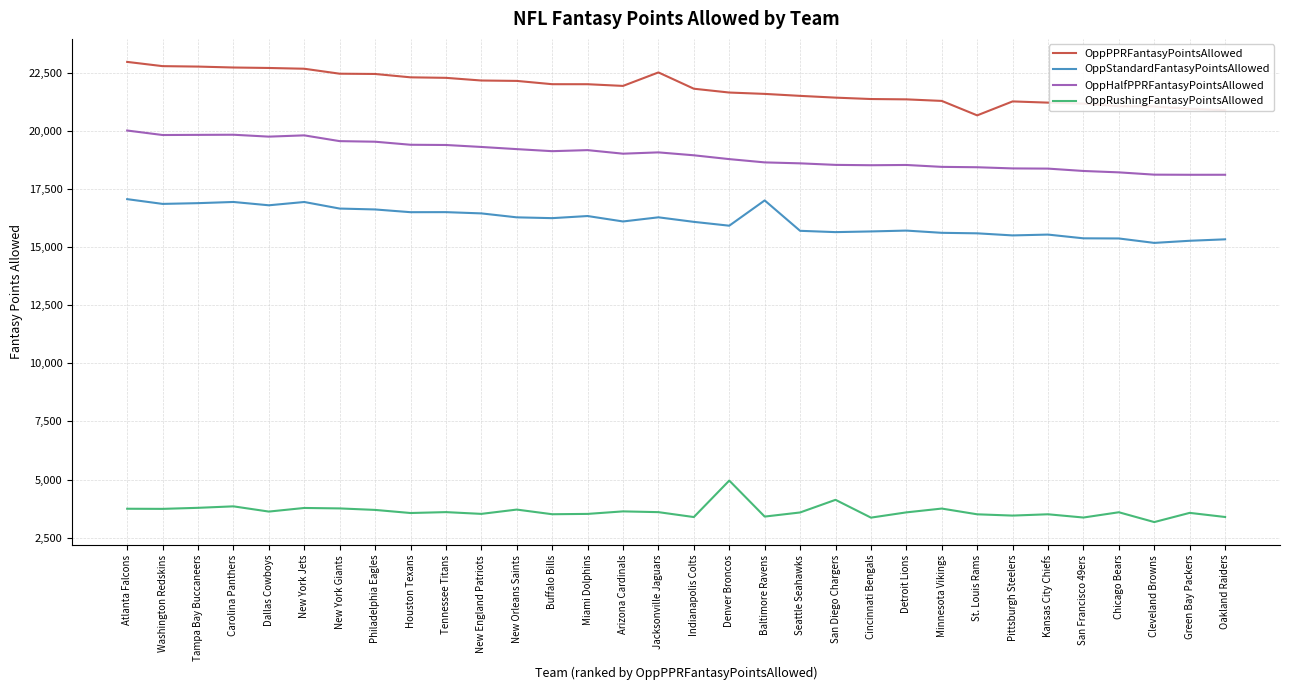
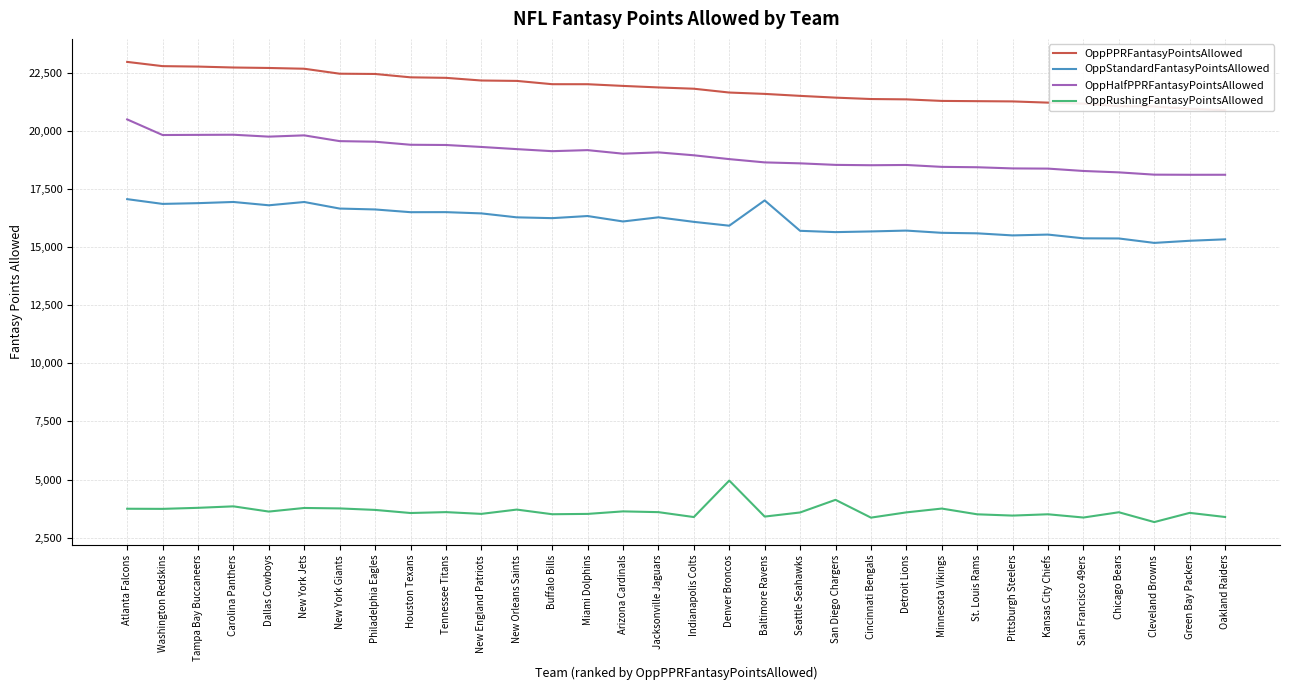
OppHalfPPRFantasyPointsAllowed, Atlanta Falcons: 20,000 -> 20,500
OppPPRFantasyPointsAllowed, Jacksonville Jaguars: 22,500 -> 21,900
OppPPRFantasyPointsAllowed, St. Louis Rams: 20,700 -> 21,300
